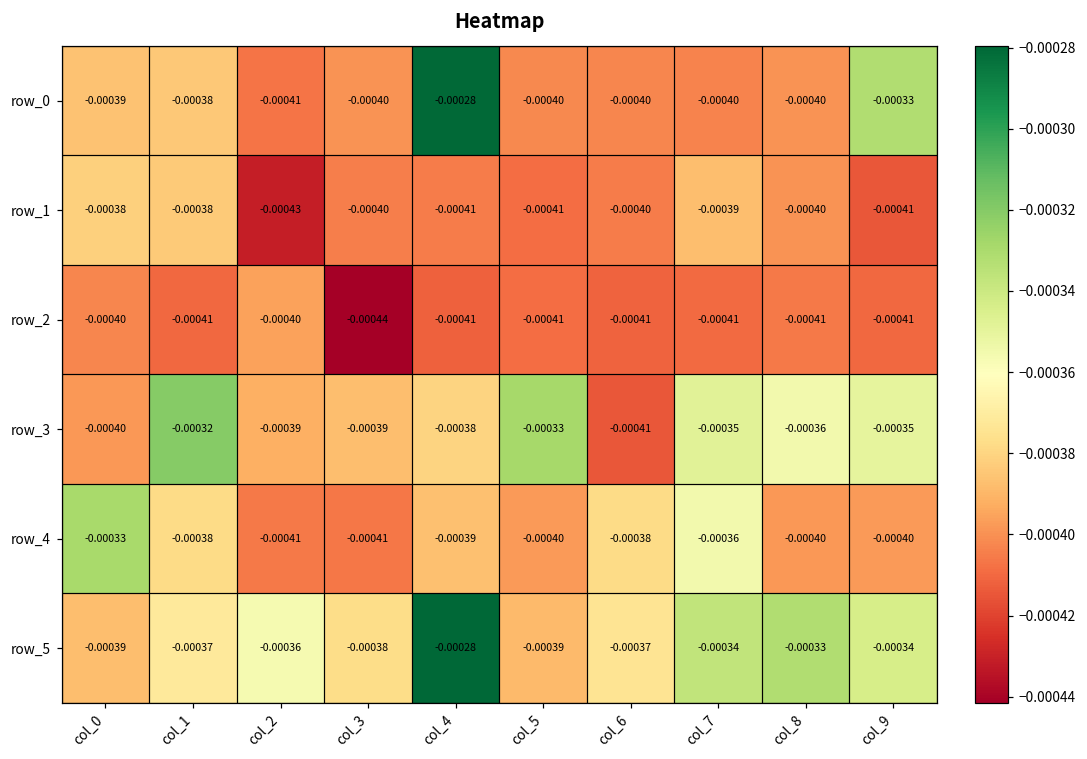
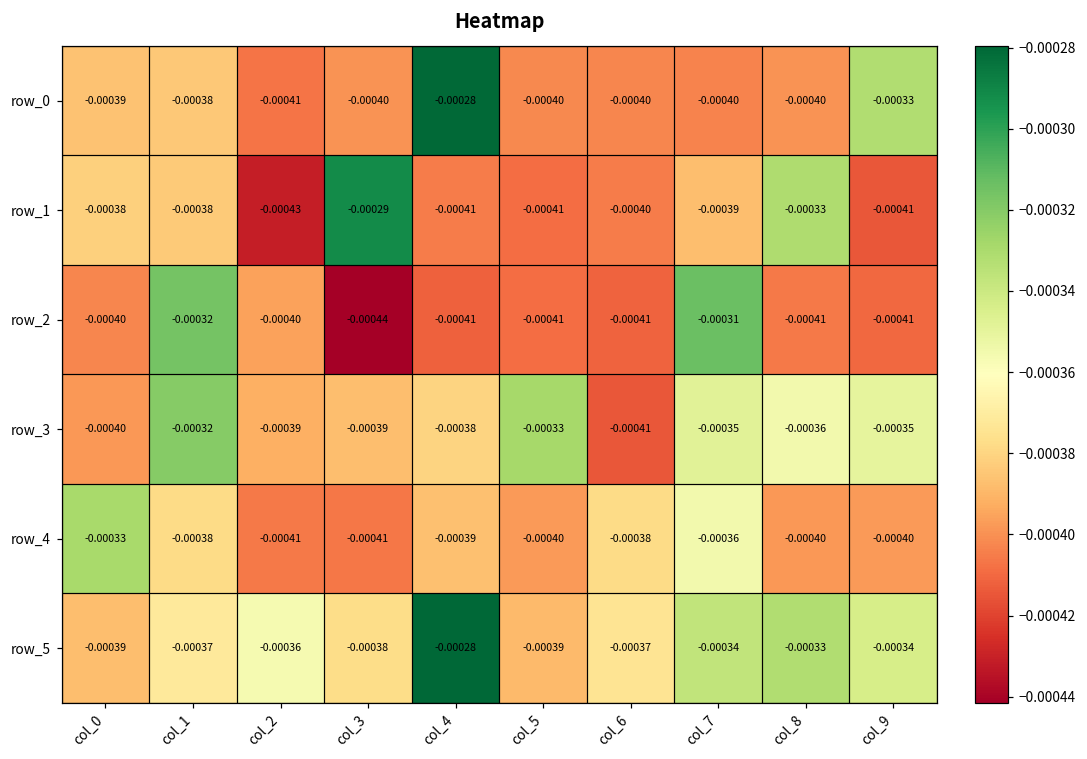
row_1, col_3: -0.00040 -> -0.00029
row_1, col_8: -0.00040 -> -0.00033
row_2, col_1: -0.00041 -> -0.00032
row_2, col_7: -0.00041 -> -0.00031
